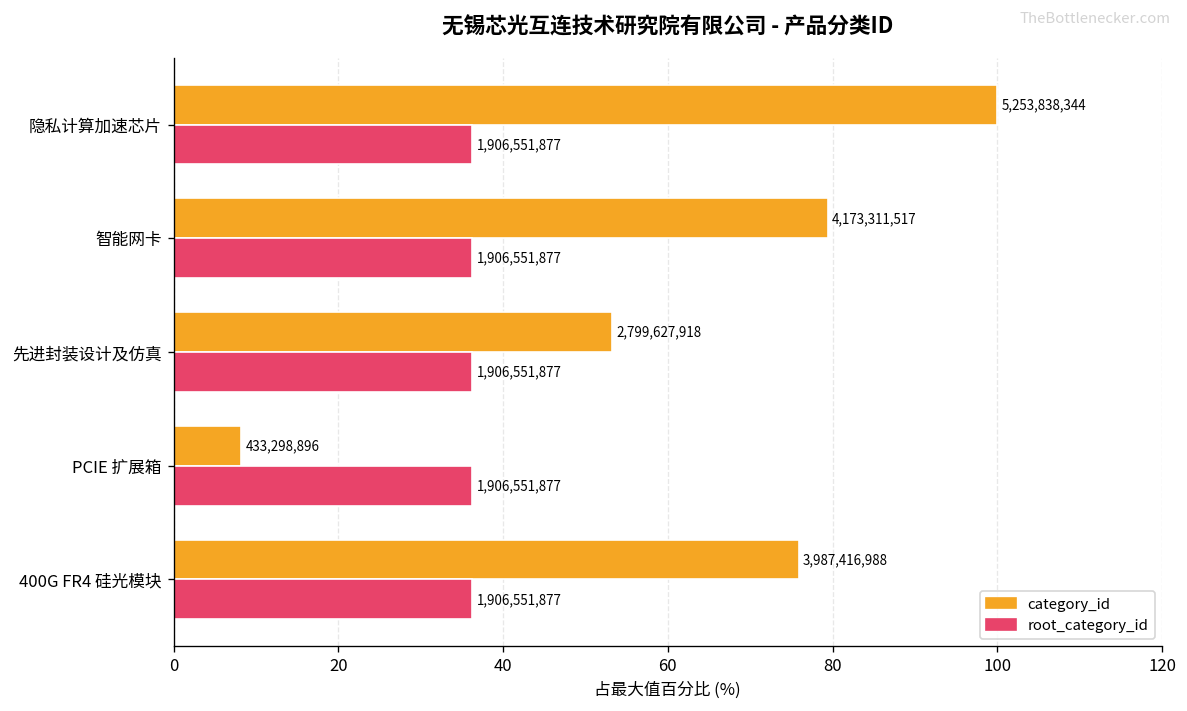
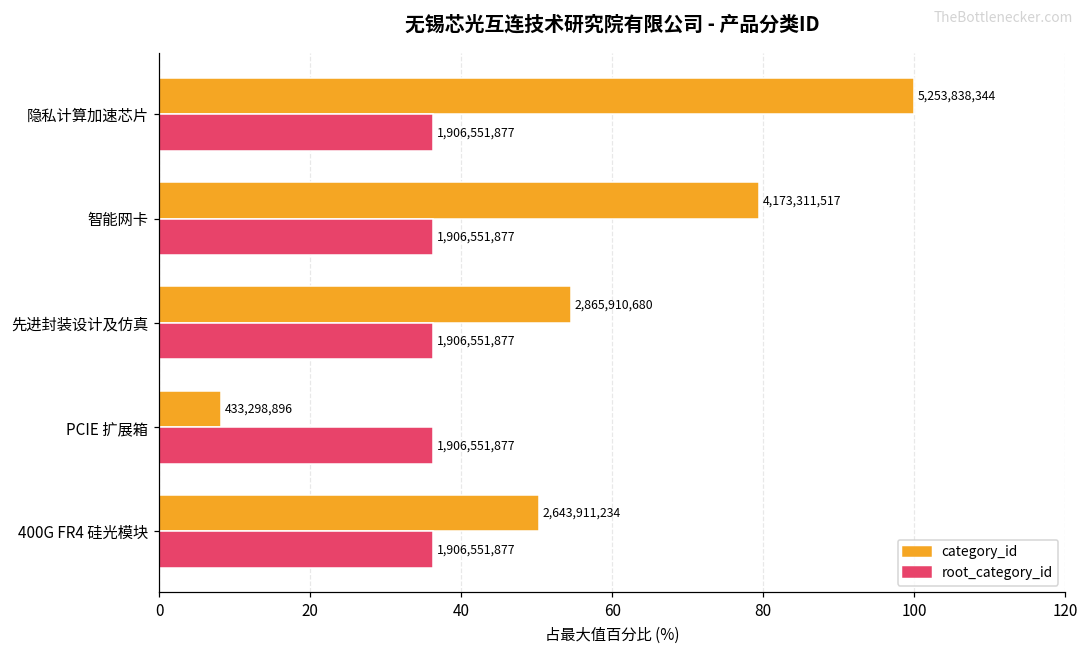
category_id, 先进封装设计及仿真: 2,799,627,918 -> 2,865,910,680
category_id, 400G FR4 硅光模块: 3,987,416,988 -> 2,643,911,234
